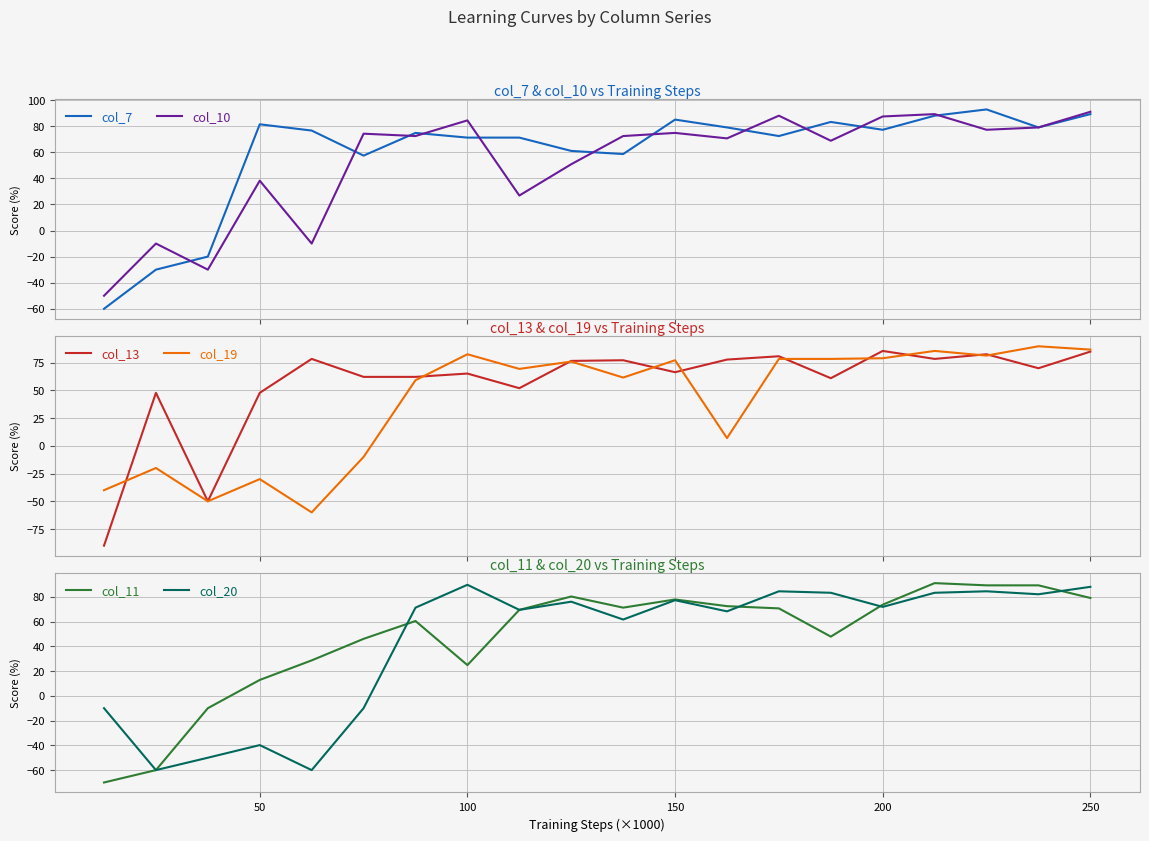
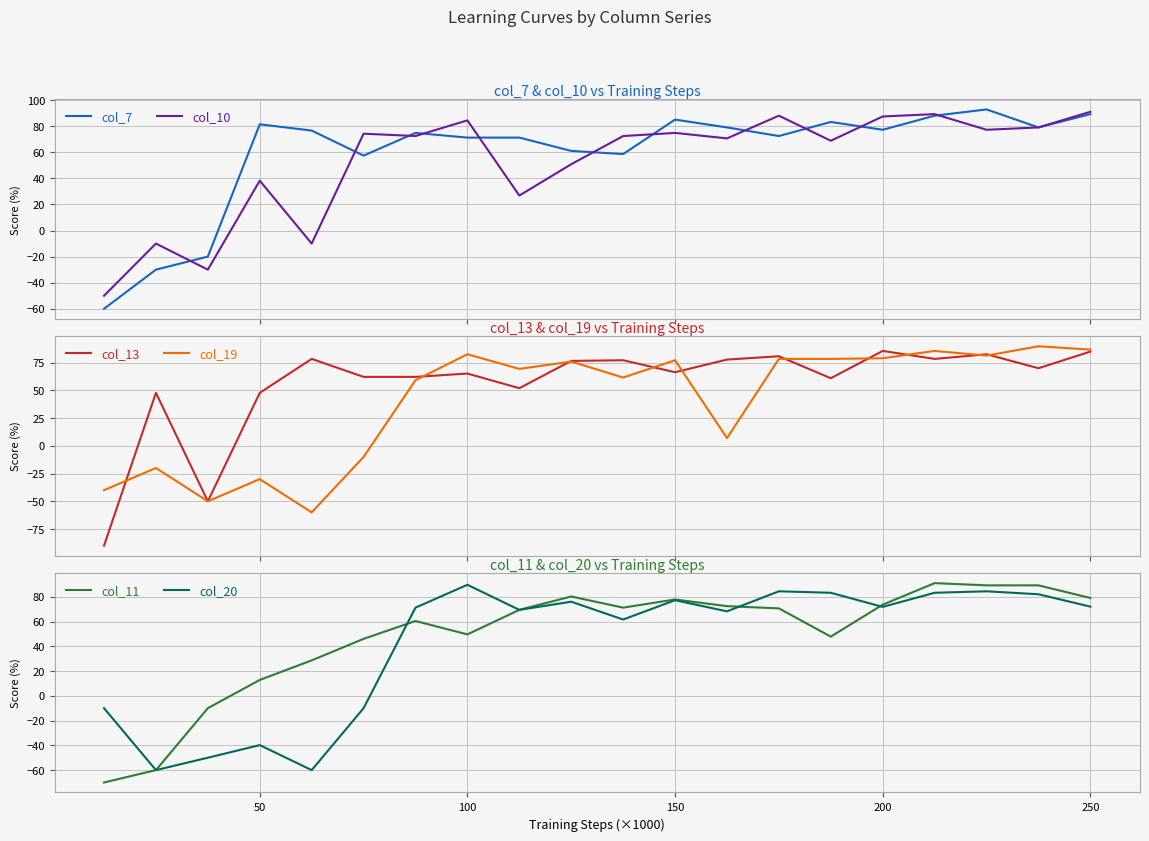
col_11 & col_20 vs Training Steps, col_11, 100: 25 -> 50
col_11 & col_20 vs Training Steps, col_20, 250: 88 -> 72
